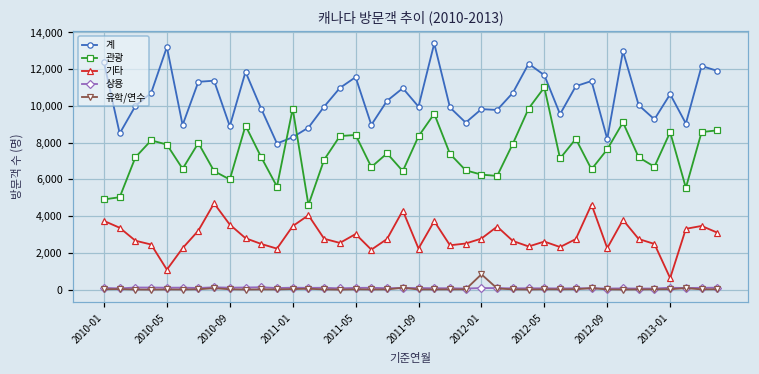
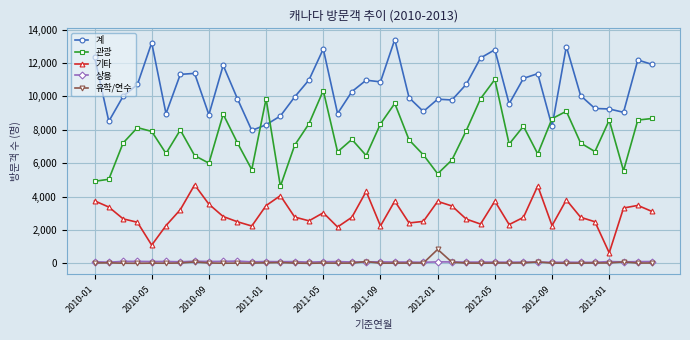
계, 2011-05: 11,600 -> 12,800
관광, 2011-05: 8,400 -> 10,300
계, 2011-09: 10,000 -> 10,900
관광, 2012-01: 6,300 -> 5,400
기타, 2012-01: 2,800 -> 3,700
계, 2012-05: 11,700 -> 12,800
기타, 2012-05: 2,600 -> 3,700
관광, 2012-09: 7,600 -> 8,700
계, 2013-01: 10,600 -> 9,200
